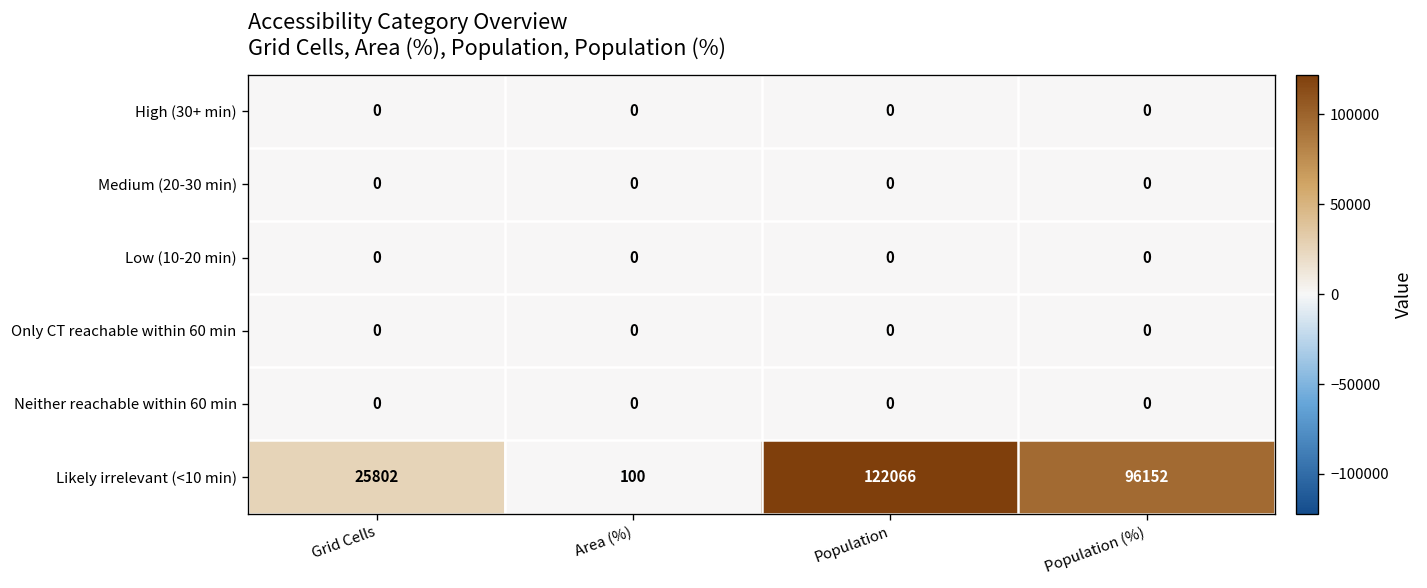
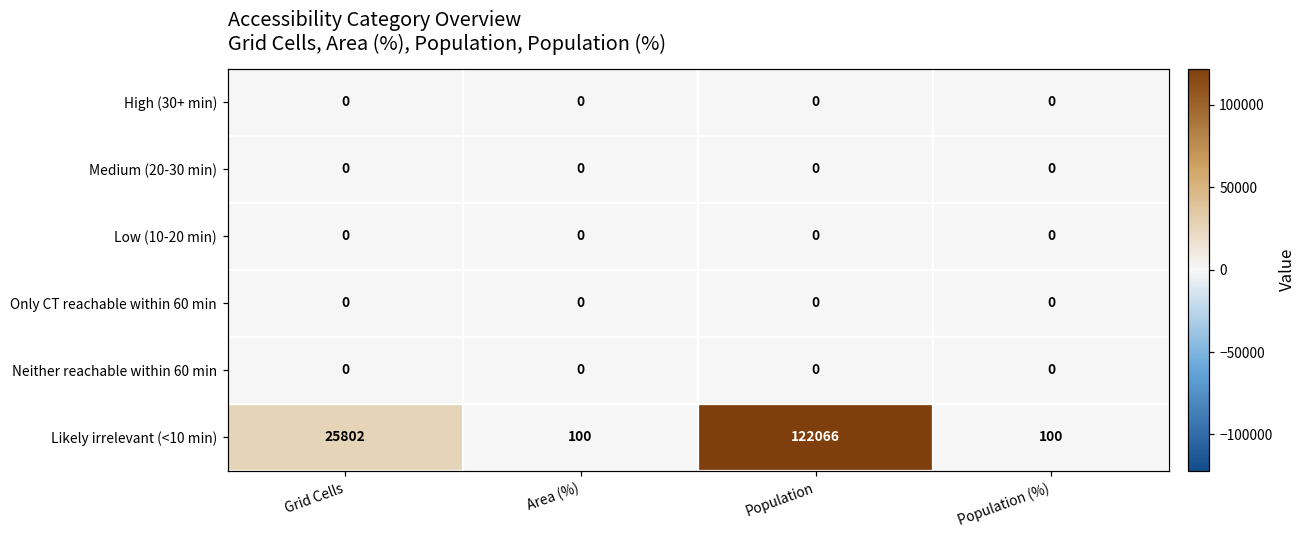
Likely irrelevant (<10 min), Population (%): 96152 -> 100
